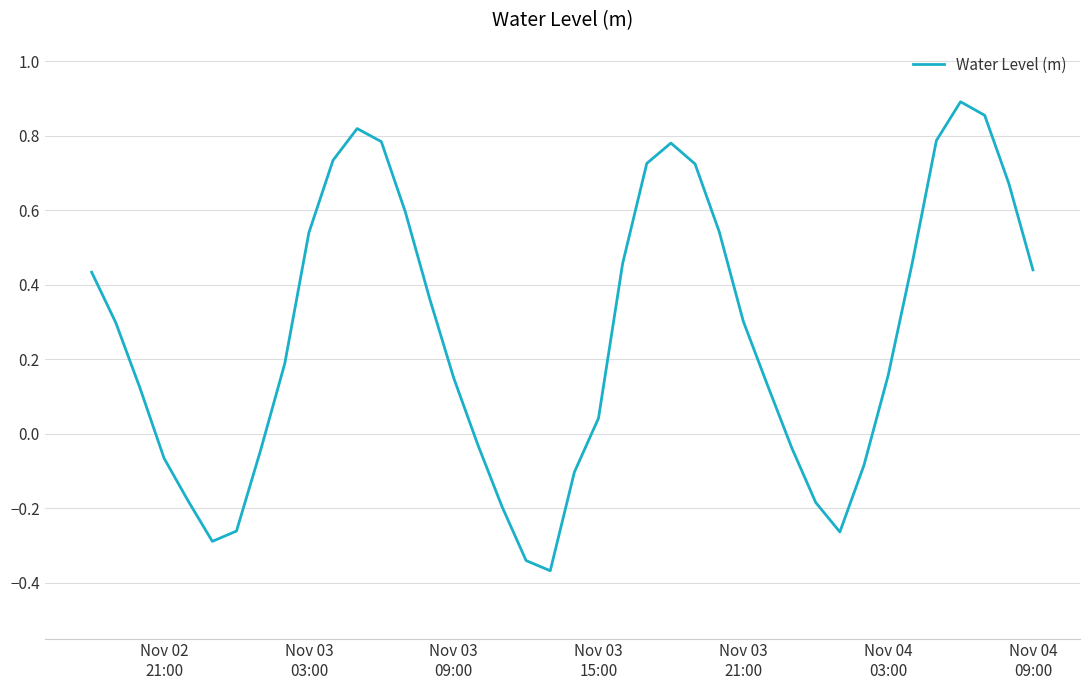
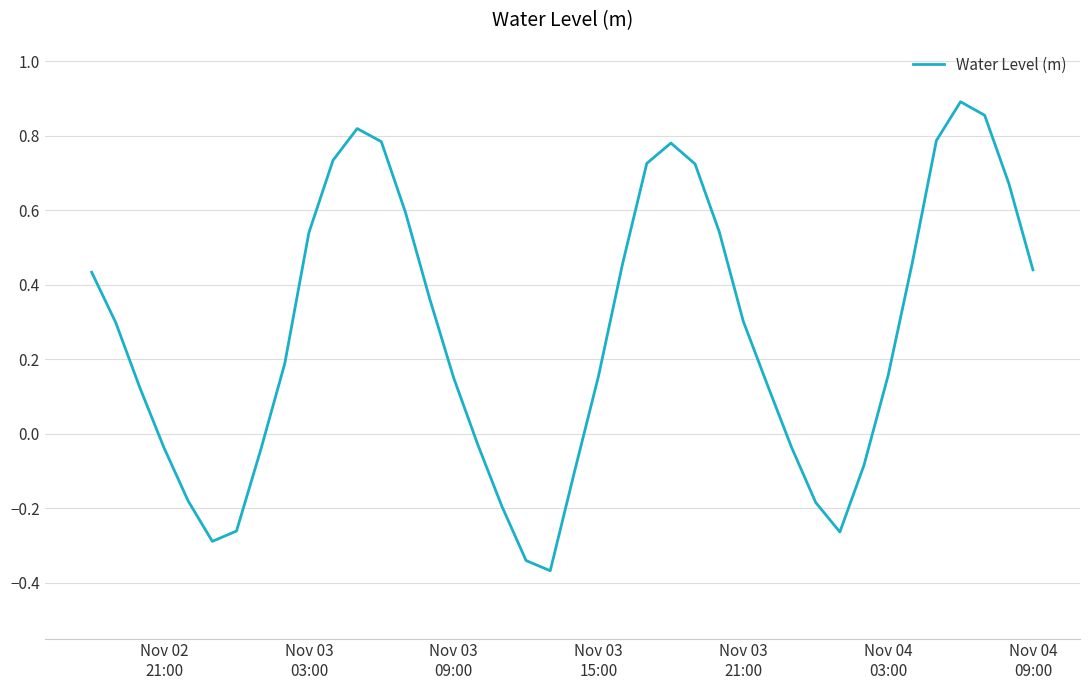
Nov 02 21:00: -0.07 -> -0.04
Nov 03 15:00: 0.04 -> 0.15
